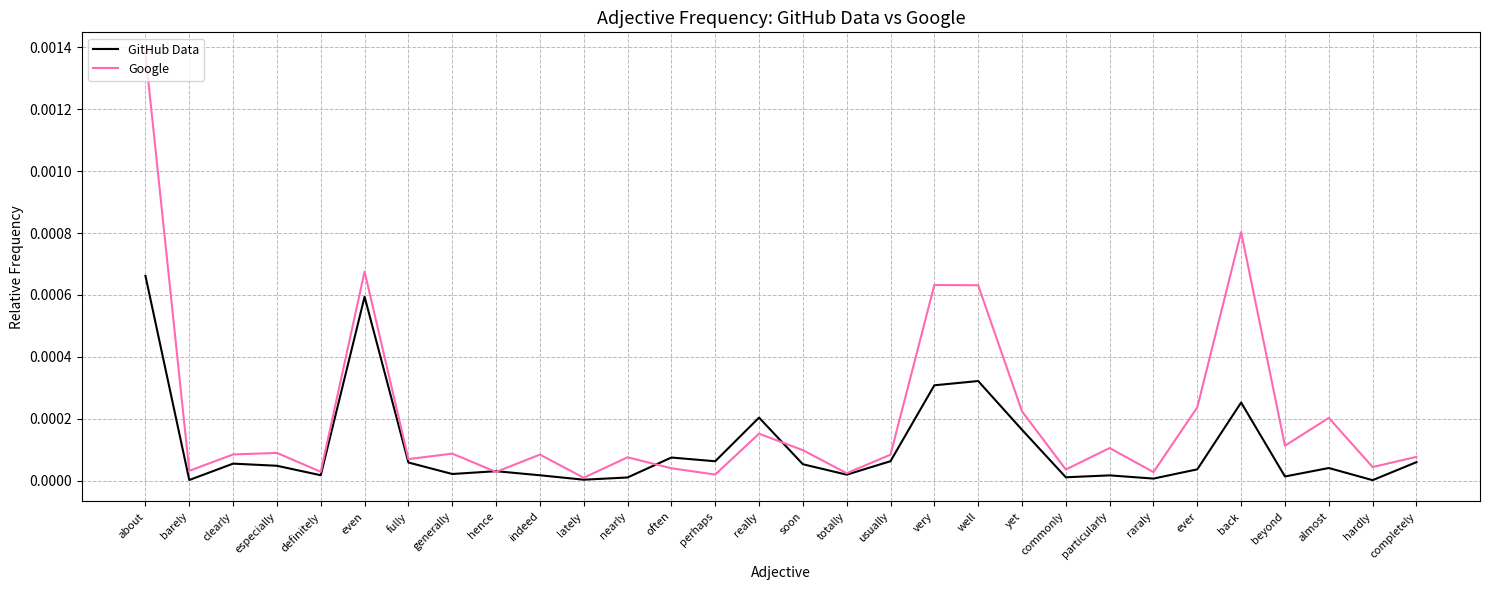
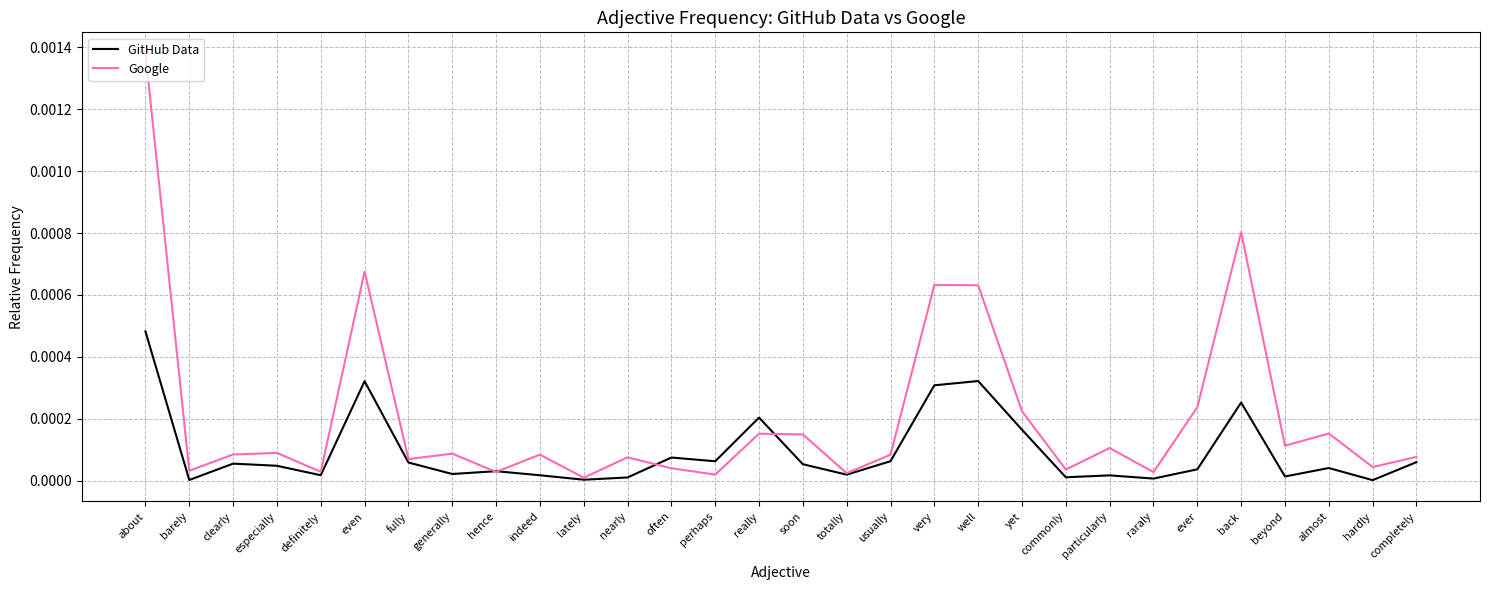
GitHub Data, about: 0.00066 -> 0.00048
GitHub Data, even: 0.00059 -> 0.00032
Google, soon: 0.00010 -> 0.00015
Google, almost: 0.00020 -> 0.00015
